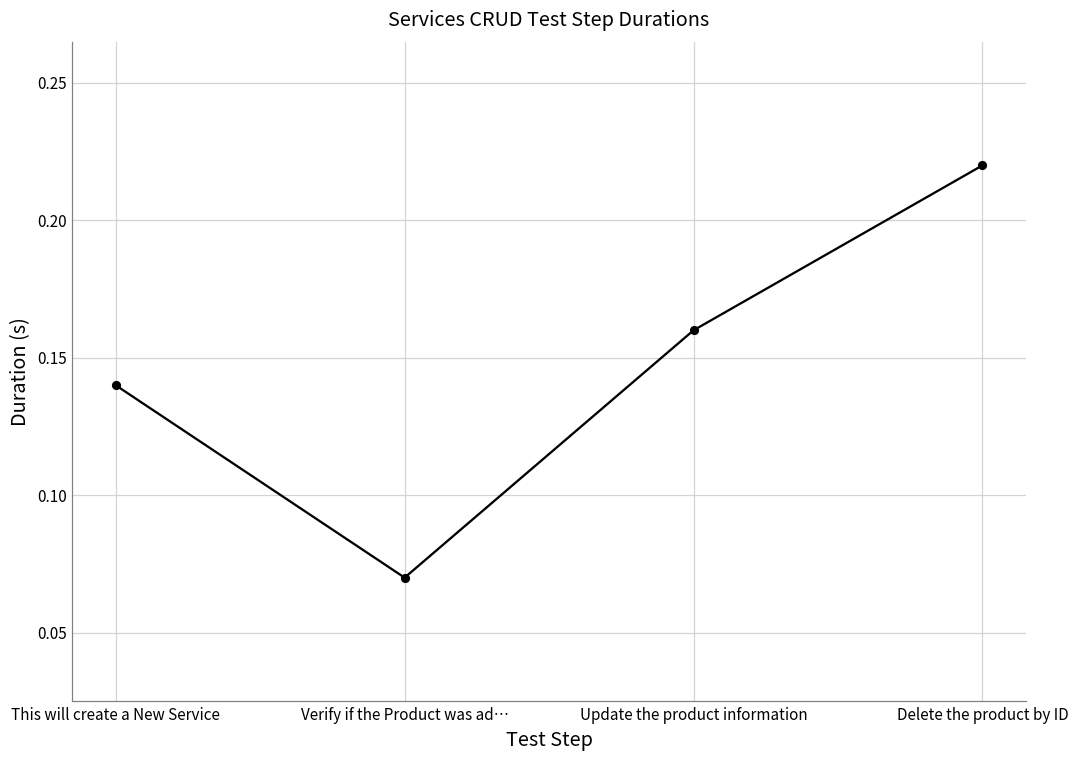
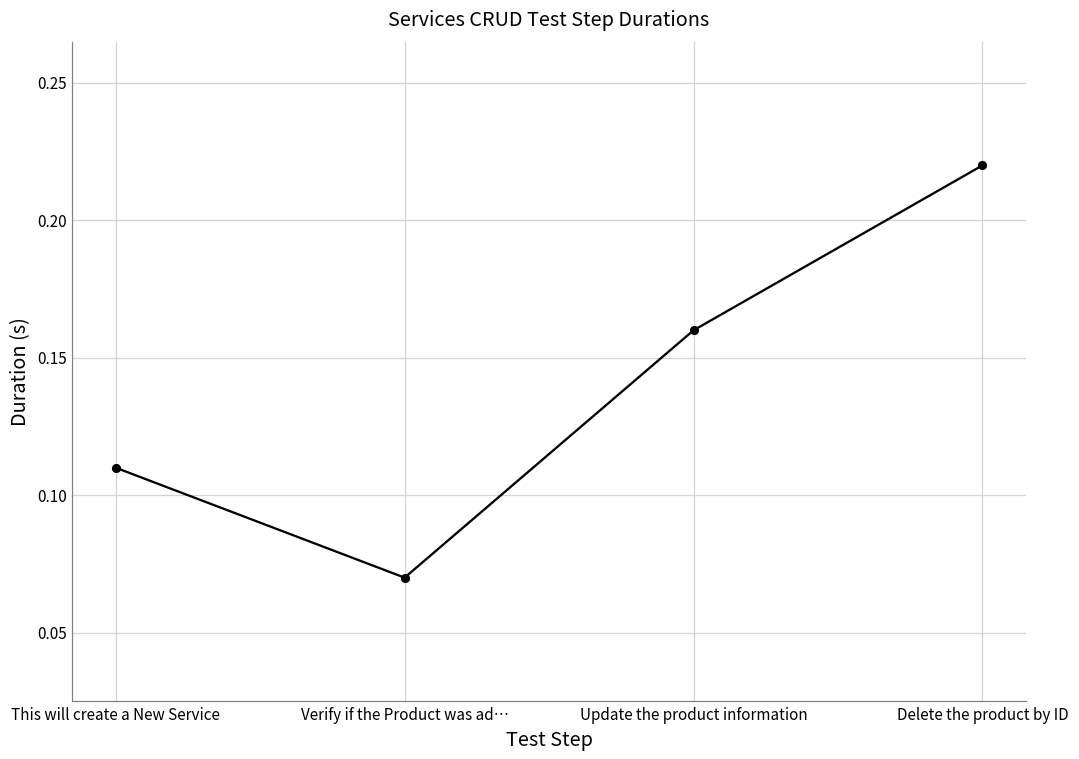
This will create a New Service: 0.14 -> 0.11
